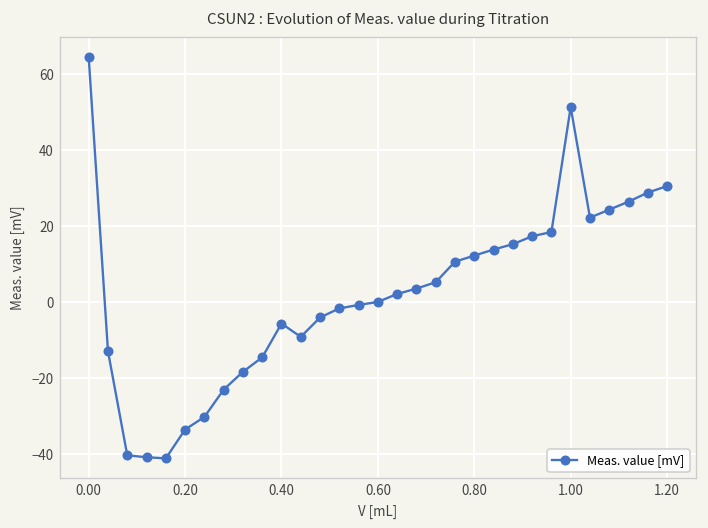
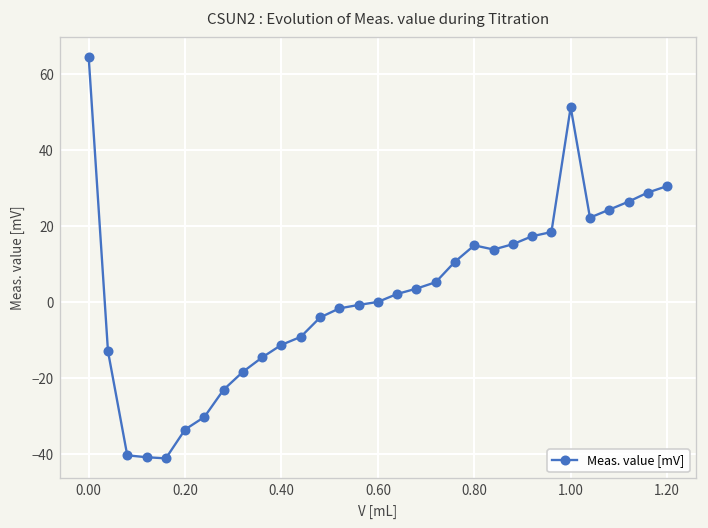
0.40: -6 -> -11
0.80: 12 -> 15
